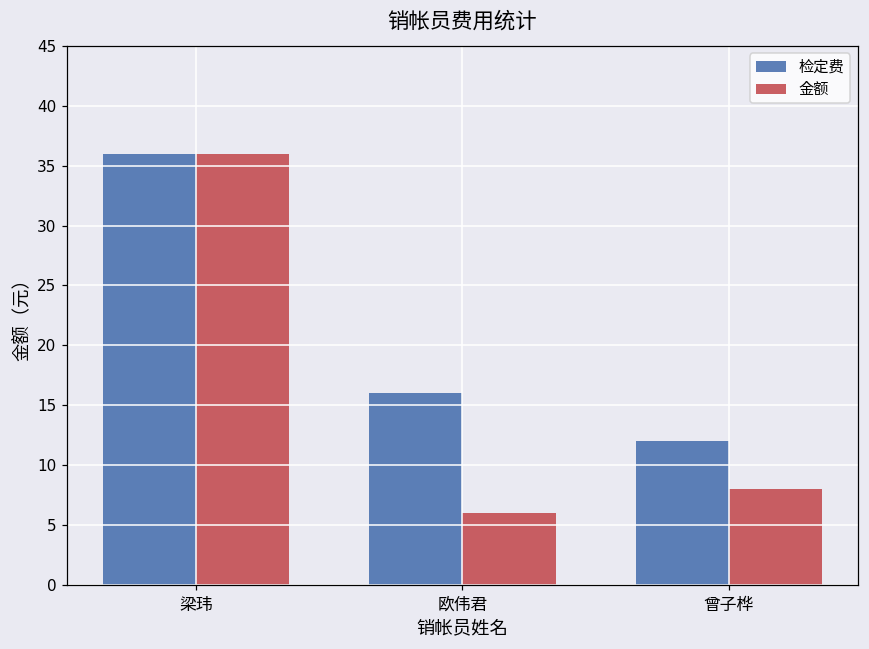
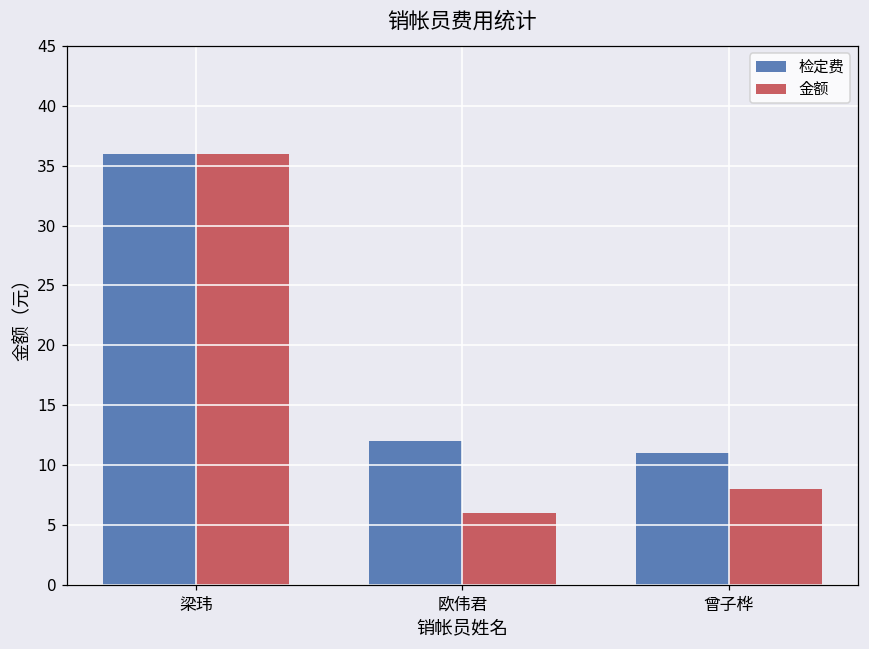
检定费, 欧伟君: 16 -> 12
检定费, 曾子桦: 12 -> 11
